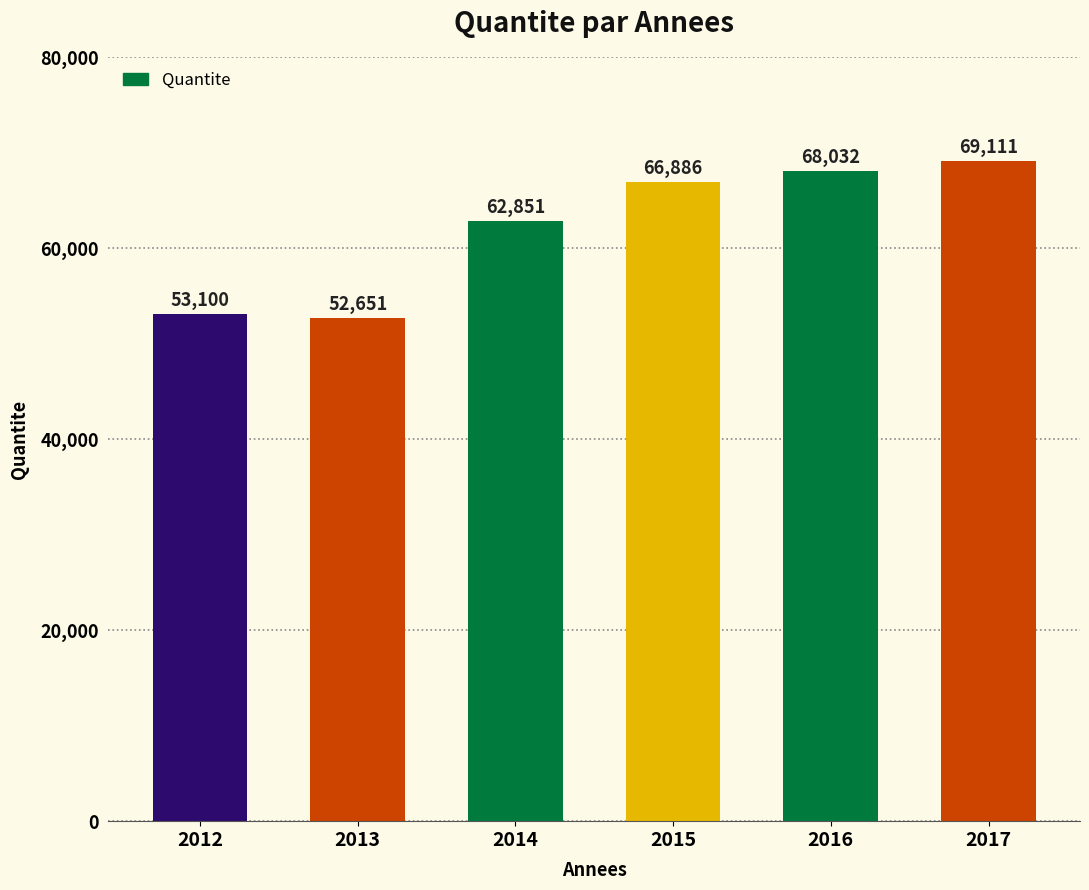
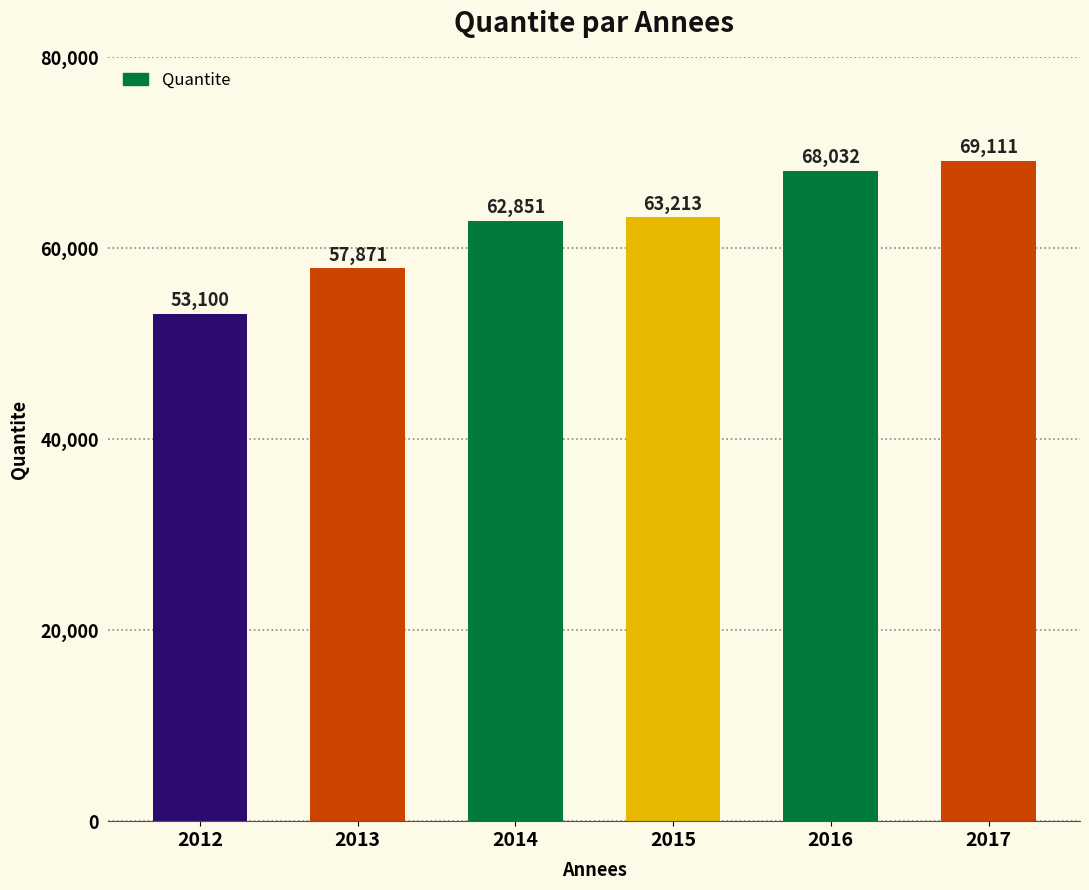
2013: 52,651 -> 57,871
2015: 66,886 -> 63,213
